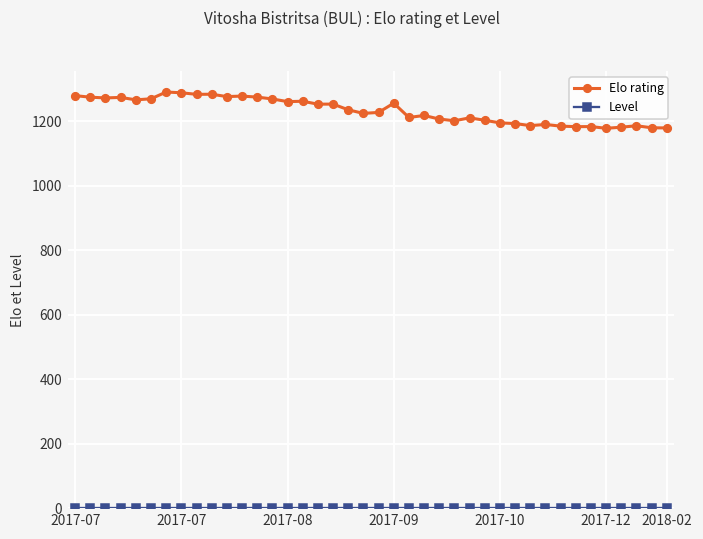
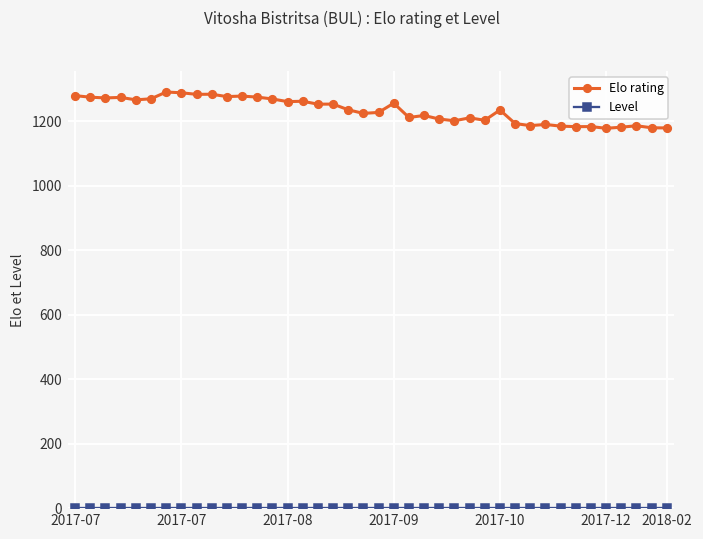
Elo rating, 2017-10: 1190 -> 1230
